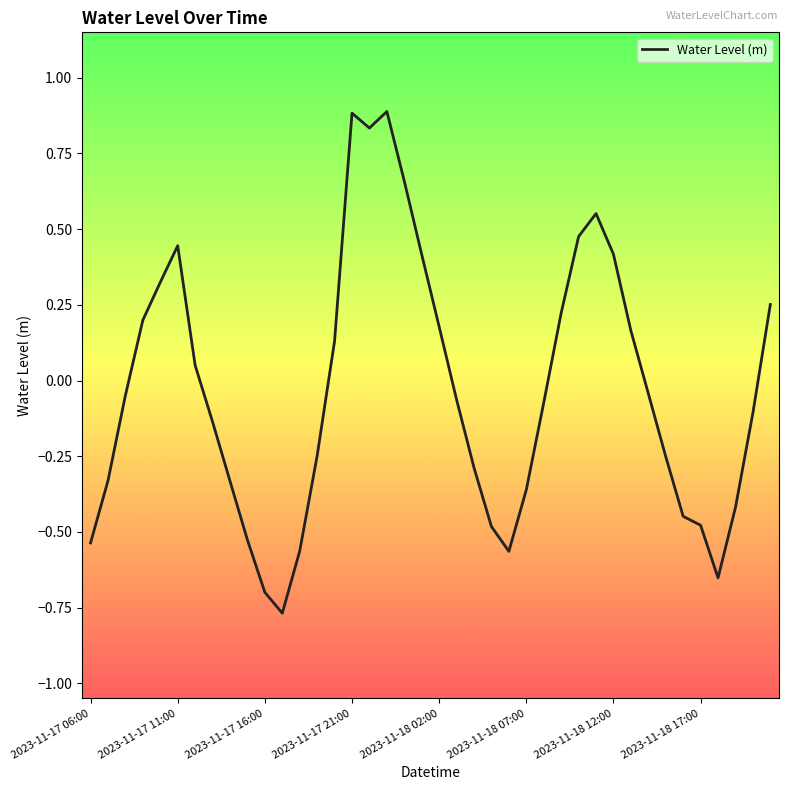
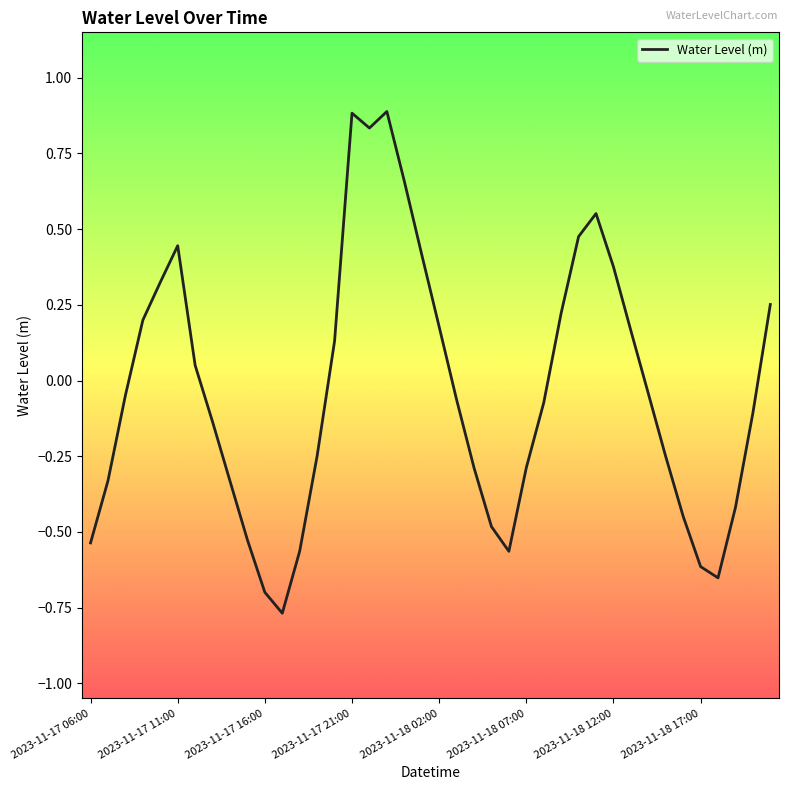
2023-11-18 07:00: -0.36 -> -0.29
2023-11-18 12:00: 0.42 -> 0.38
2023-11-18 17:00: -0.48 -> -0.61
